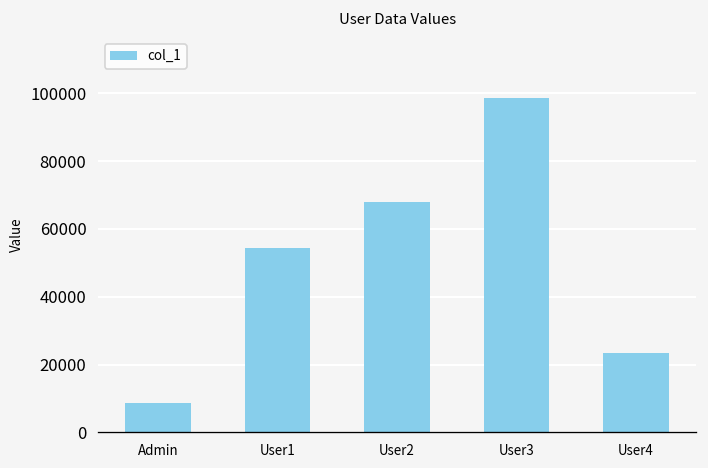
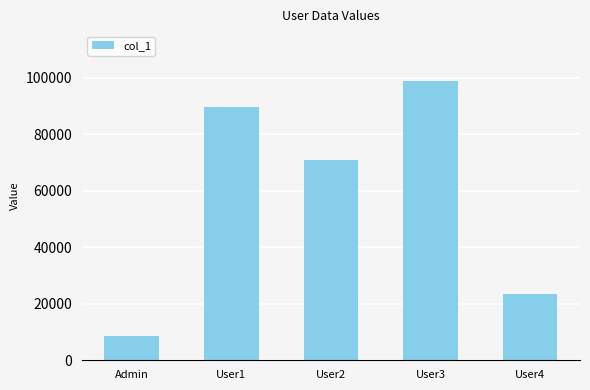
User1: 54000 -> 90000
User2: 68000 -> 71000
